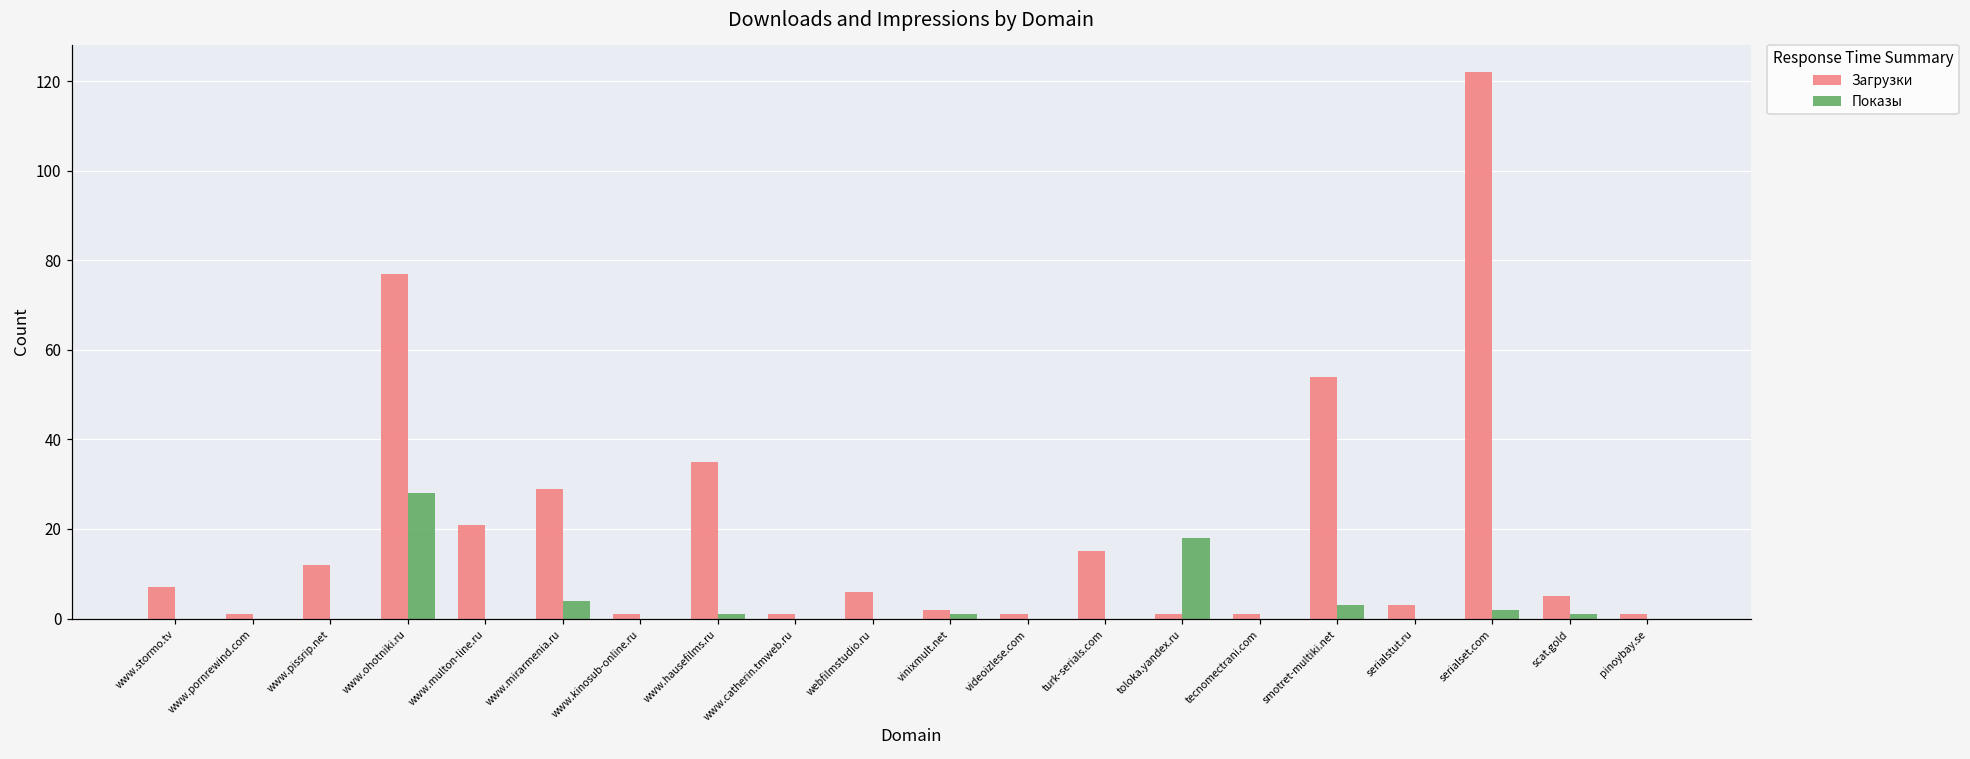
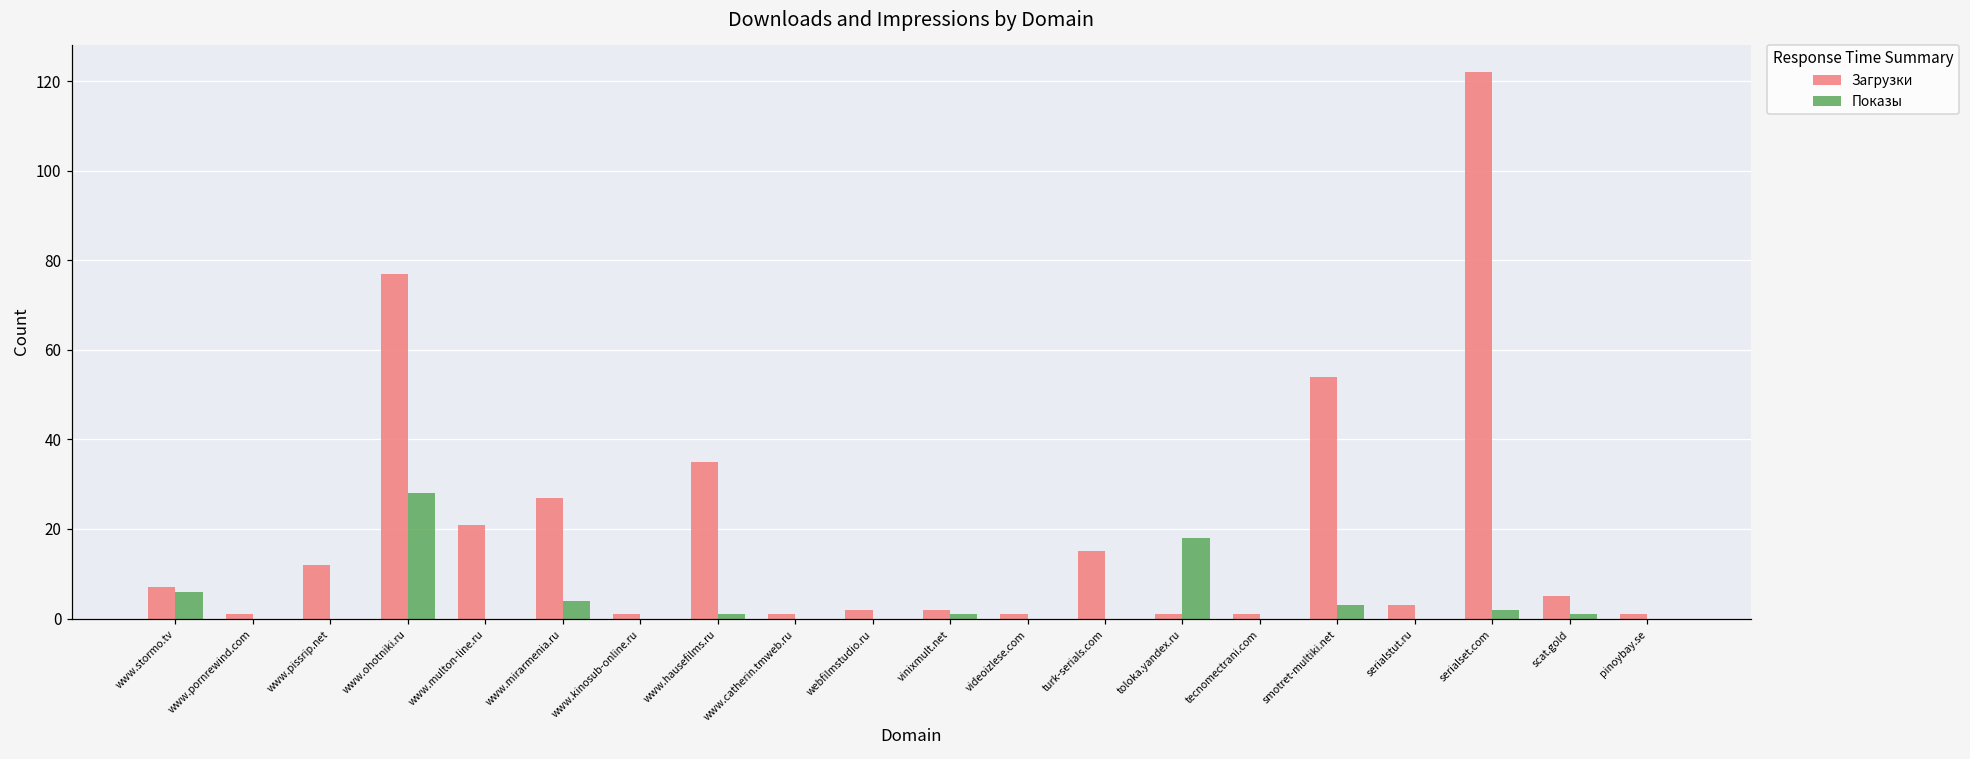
Показы, www.stormo.tv: 0 -> 6
Загрузки, www.mirarmenia.ru: 29 -> 27
Загрузки, webfilmstudio.ru: 6 -> 2
